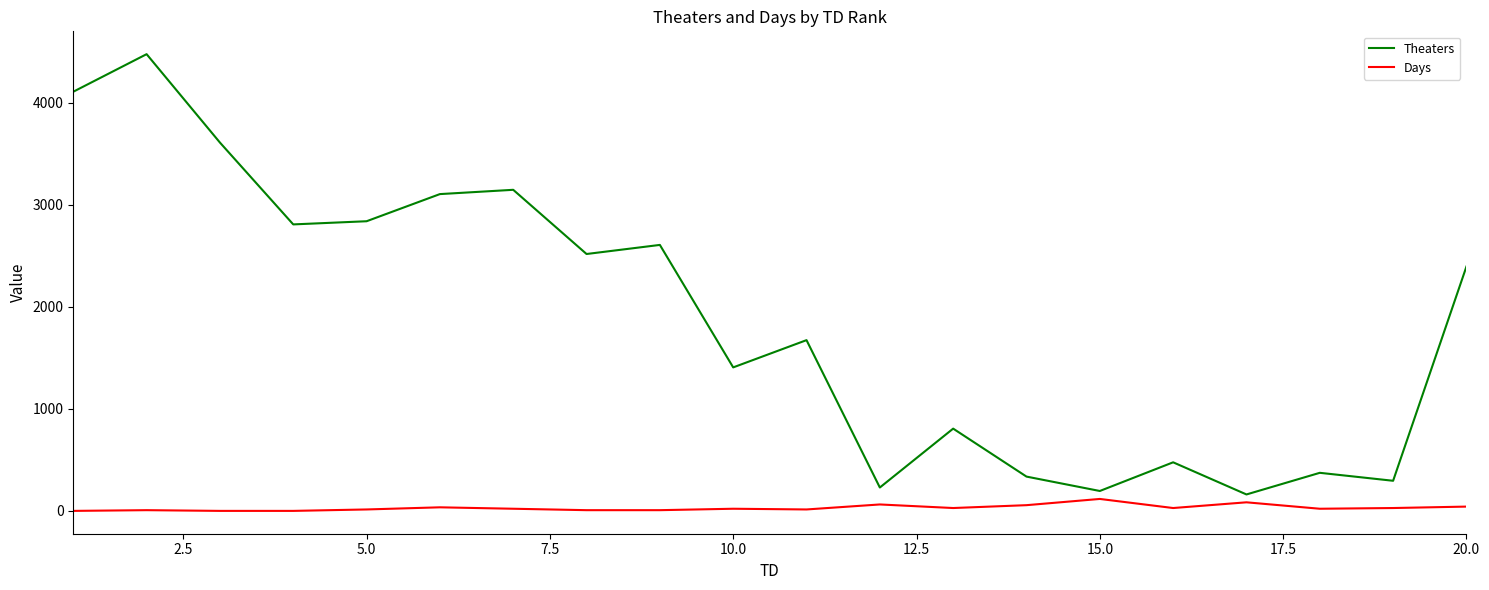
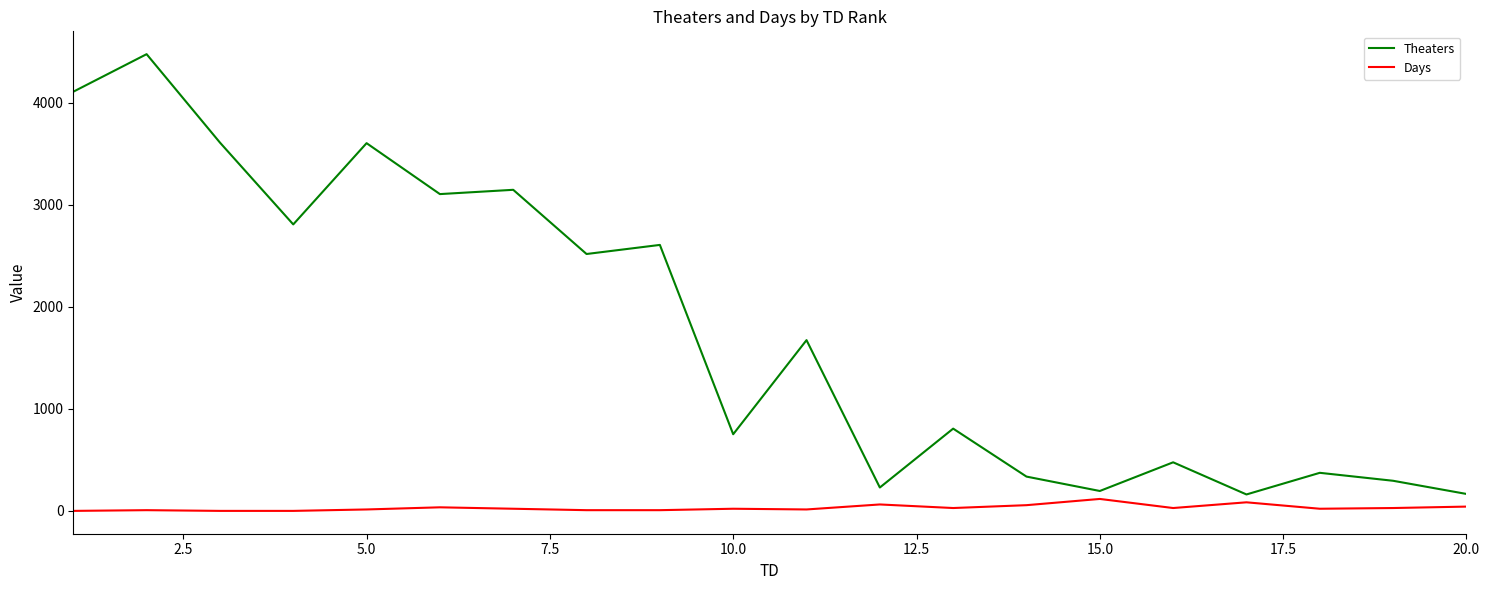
Theaters, 5.0: 2840 -> 3600
Theaters, 10.0: 1410 -> 750
Theaters, 20.0: 2400 -> 170
